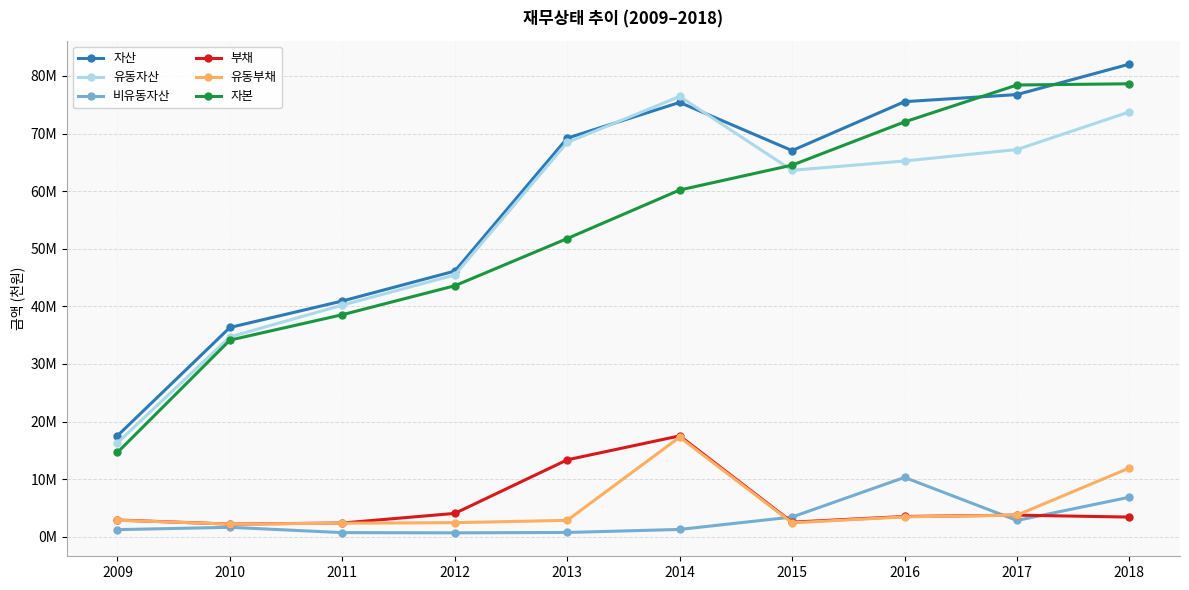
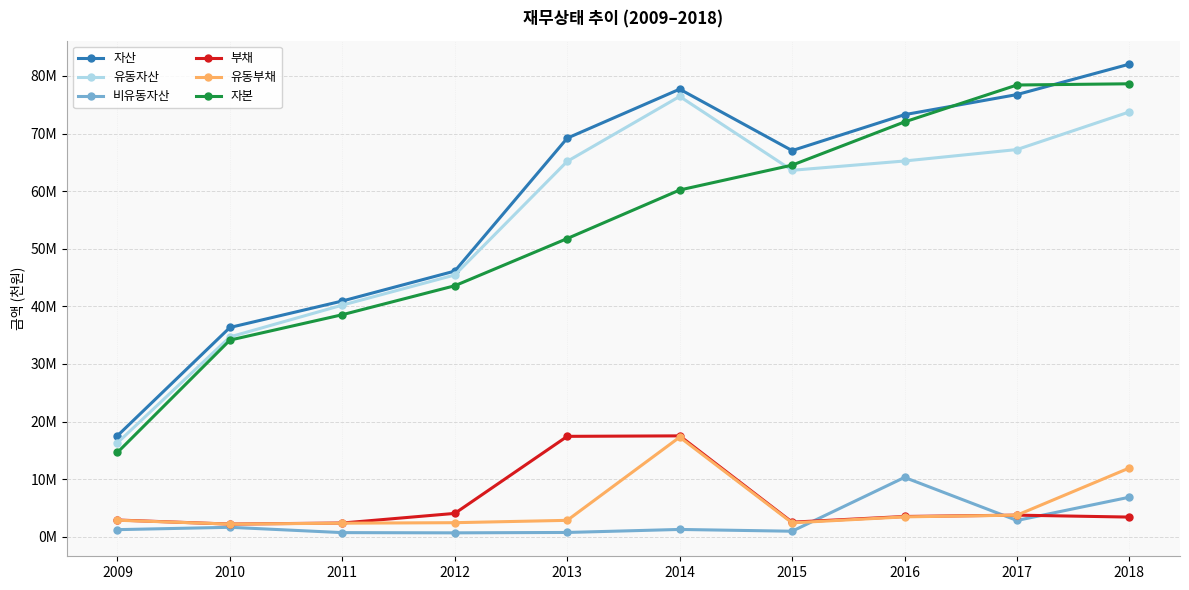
유동자산, 2013: 68000000 -> 65000000
부채, 2013: 13000000 -> 17000000
자산, 2014: 75000000 -> 78000000
비유동자산, 2015: 3000000 -> 1000000
자산, 2016: 76000000 -> 73000000
